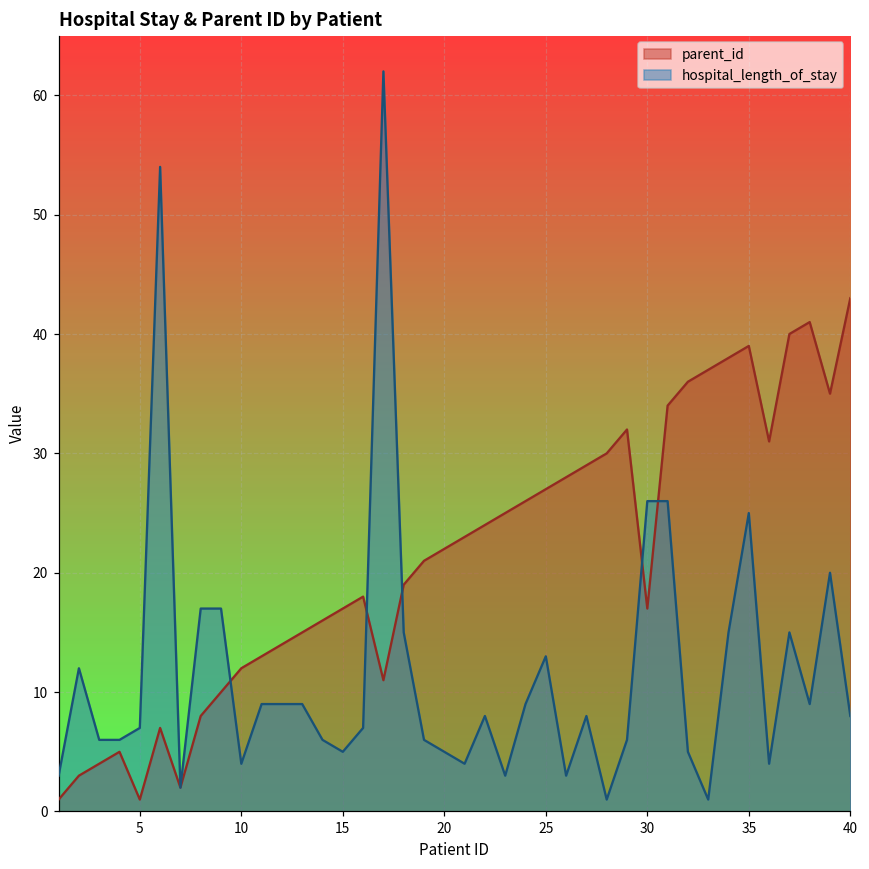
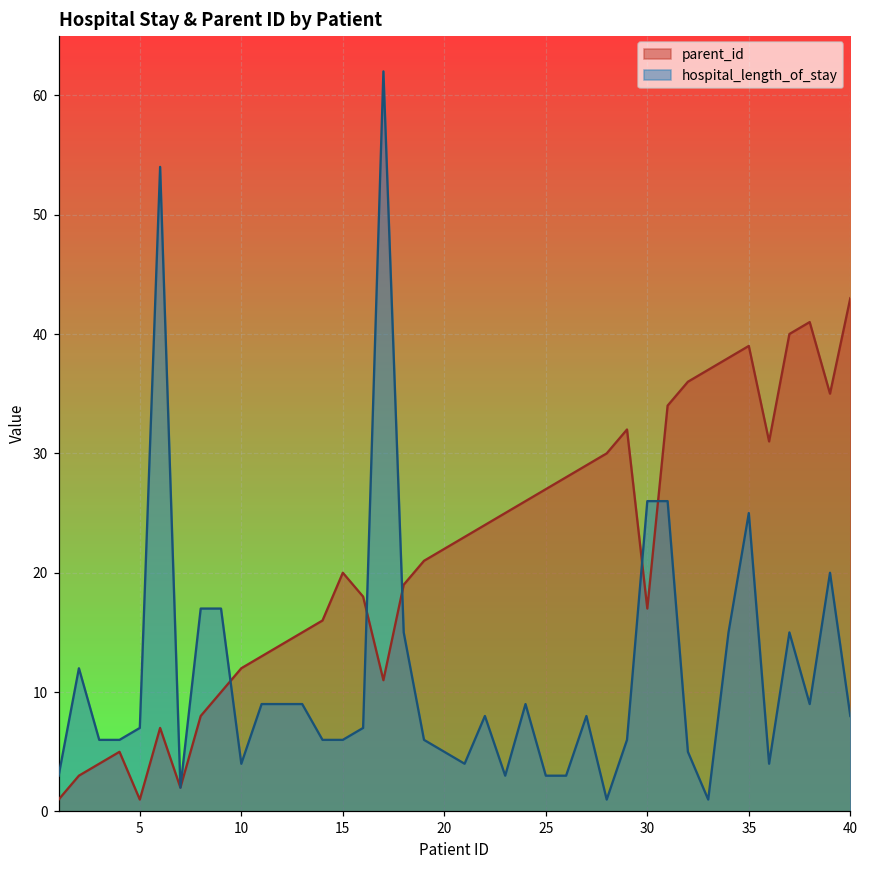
parent_id, 15: 17 -> 20
hospital_length_of_stay, 15: 5 -> 6
hospital_length_of_stay, 25: 13 -> 3
